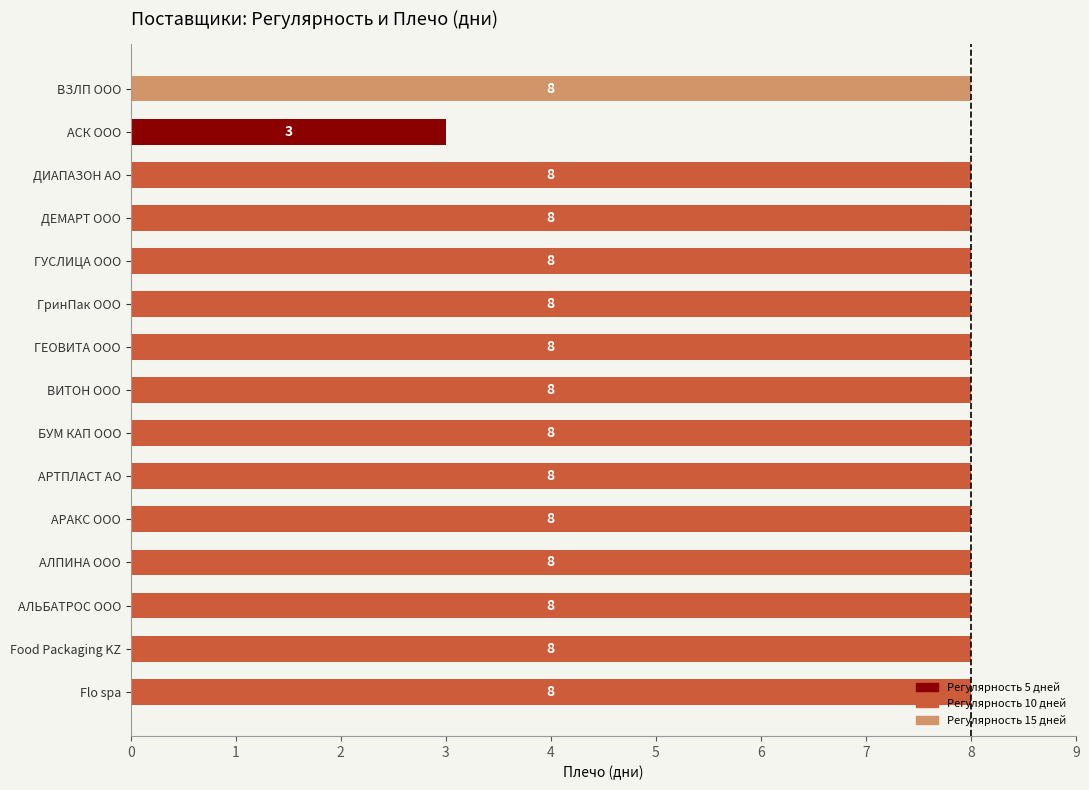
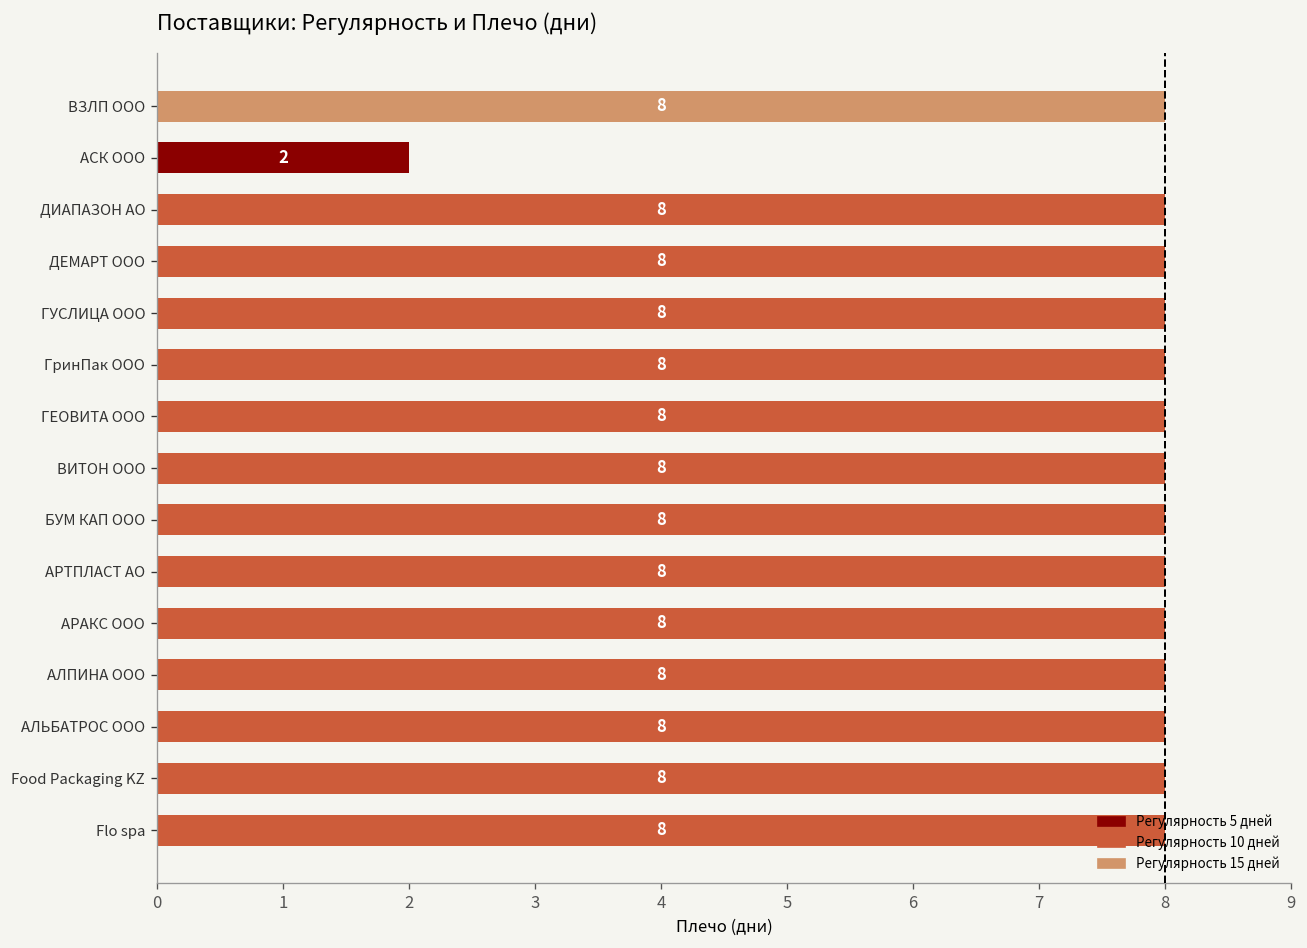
АСК ООО: 3 -> 2
